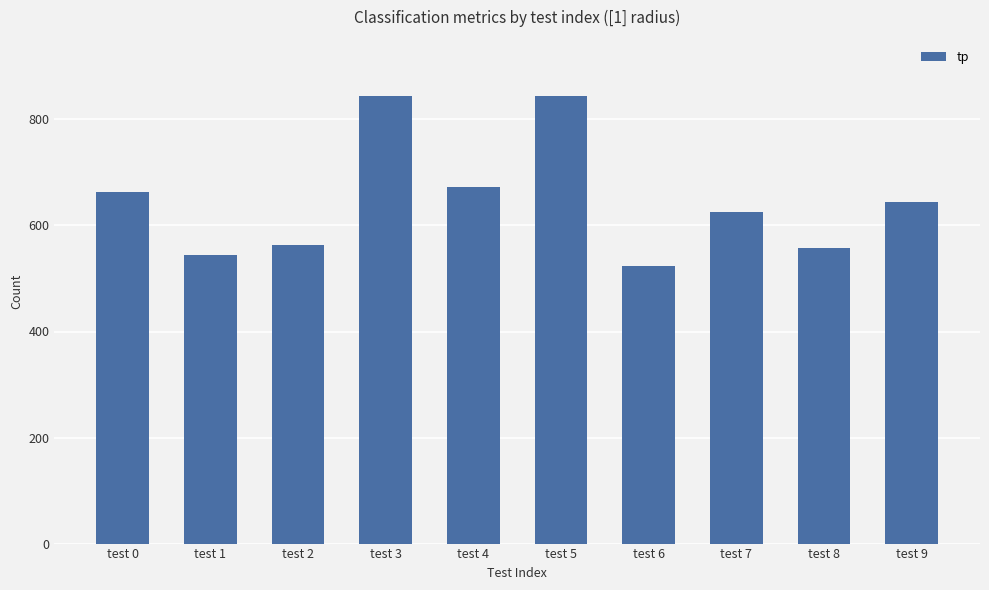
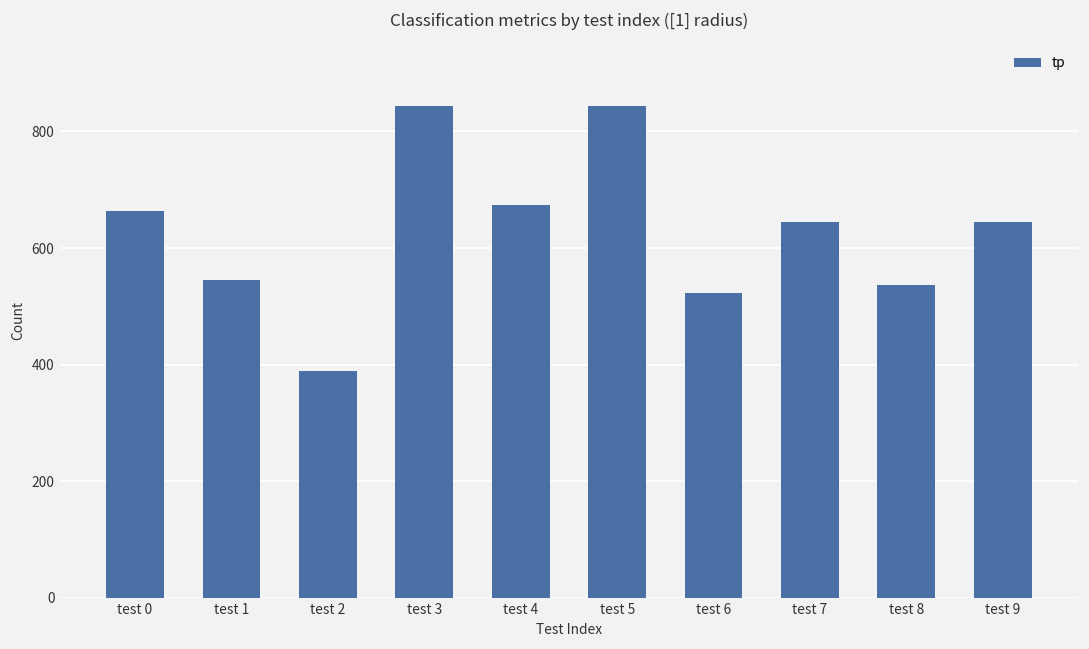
test 2: 560 -> 390
test 7: 630 -> 650
test 8: 560 -> 540
